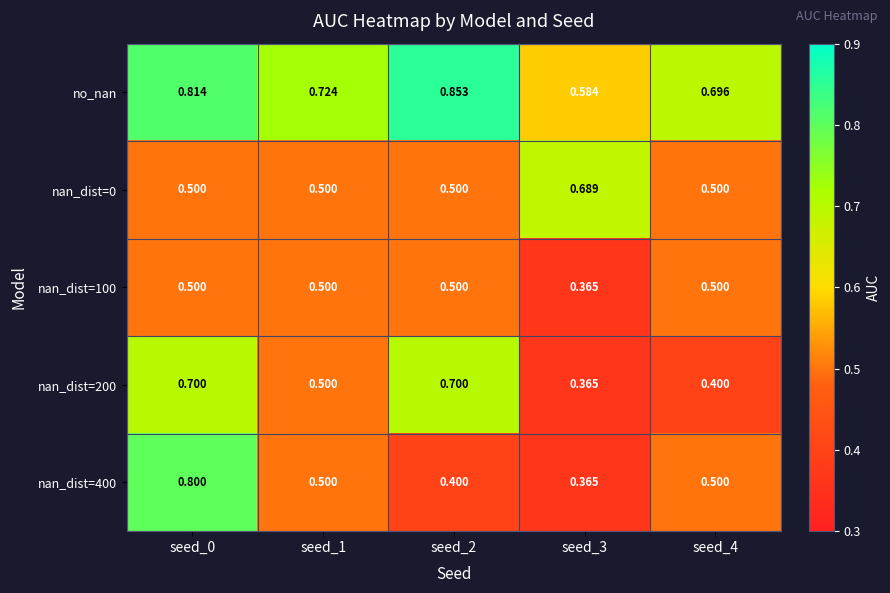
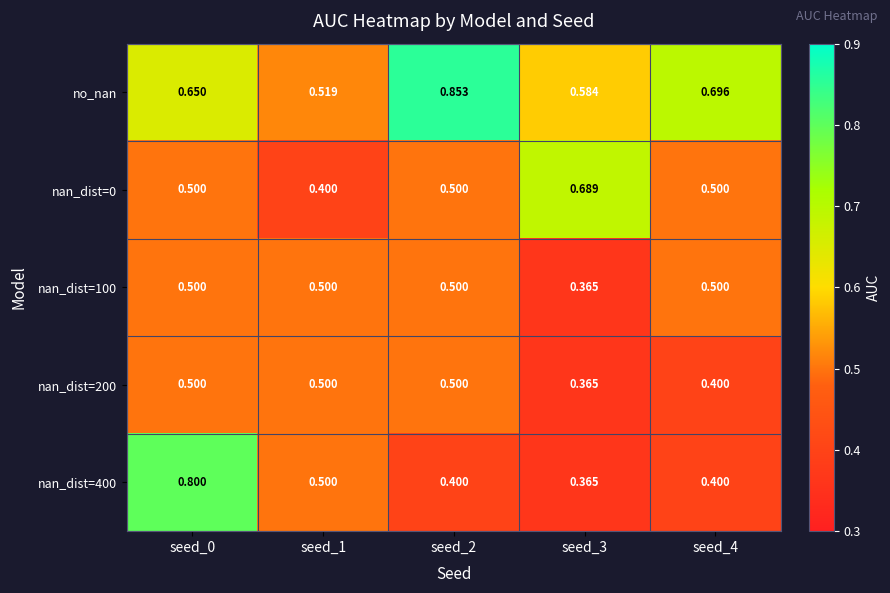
no_nan, seed_0: 0.814 -> 0.650
no_nan, seed_1: 0.724 -> 0.519
nan_dist=0, seed_1: 0.500 -> 0.400
nan_dist=200, seed_0: 0.700 -> 0.500
nan_dist=200, seed_2: 0.700 -> 0.500
nan_dist=400, seed_4: 0.500 -> 0.400
